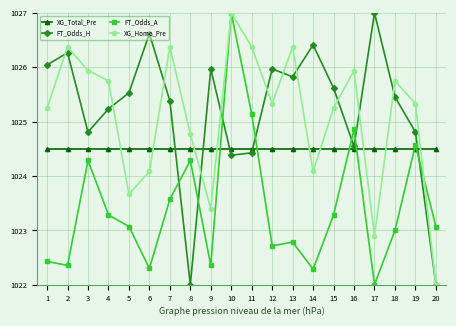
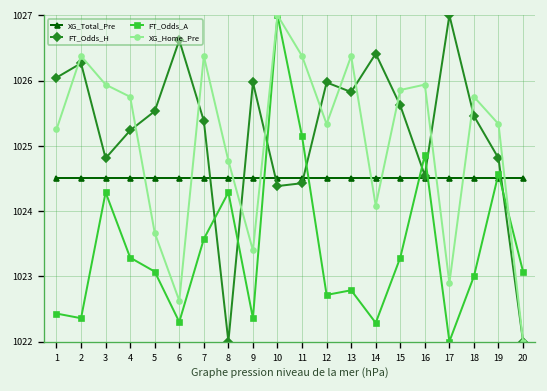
XG_Home_Pre, 6: 1024.1 -> 1022.6
XG_Home_Pre, 15: 1025.3 -> 1025.9
